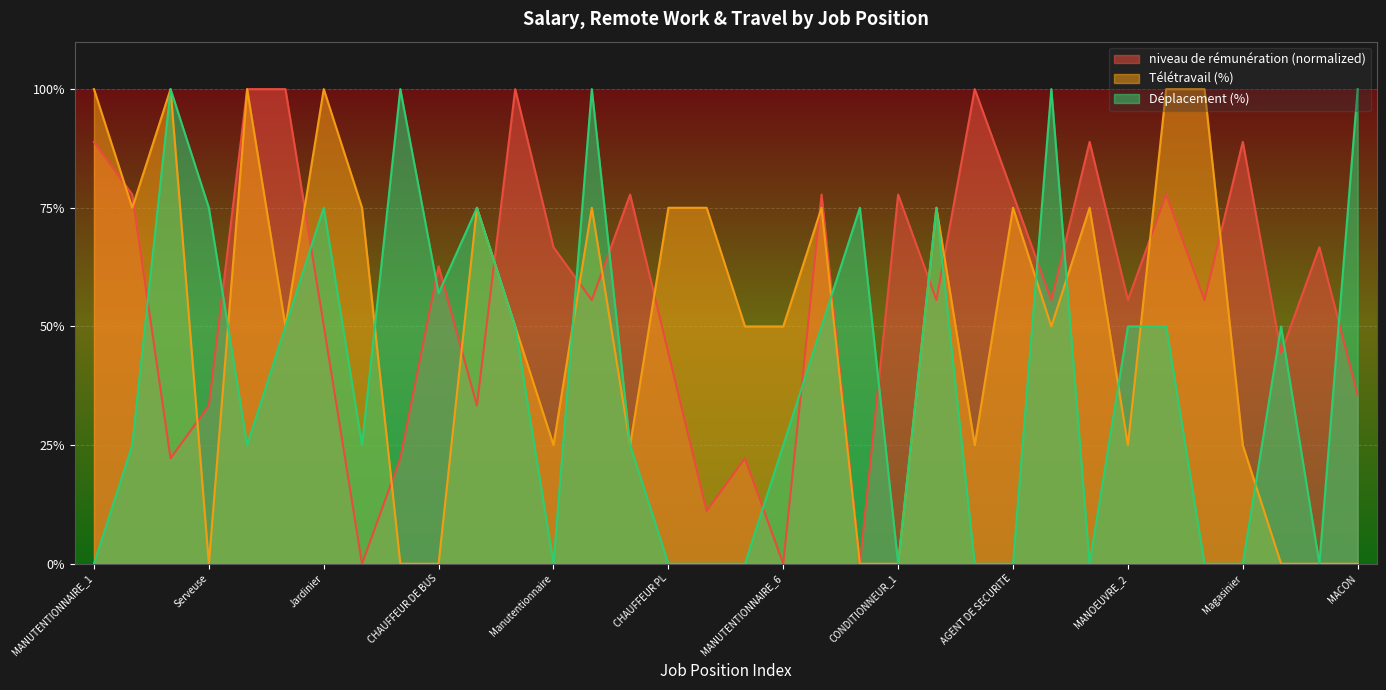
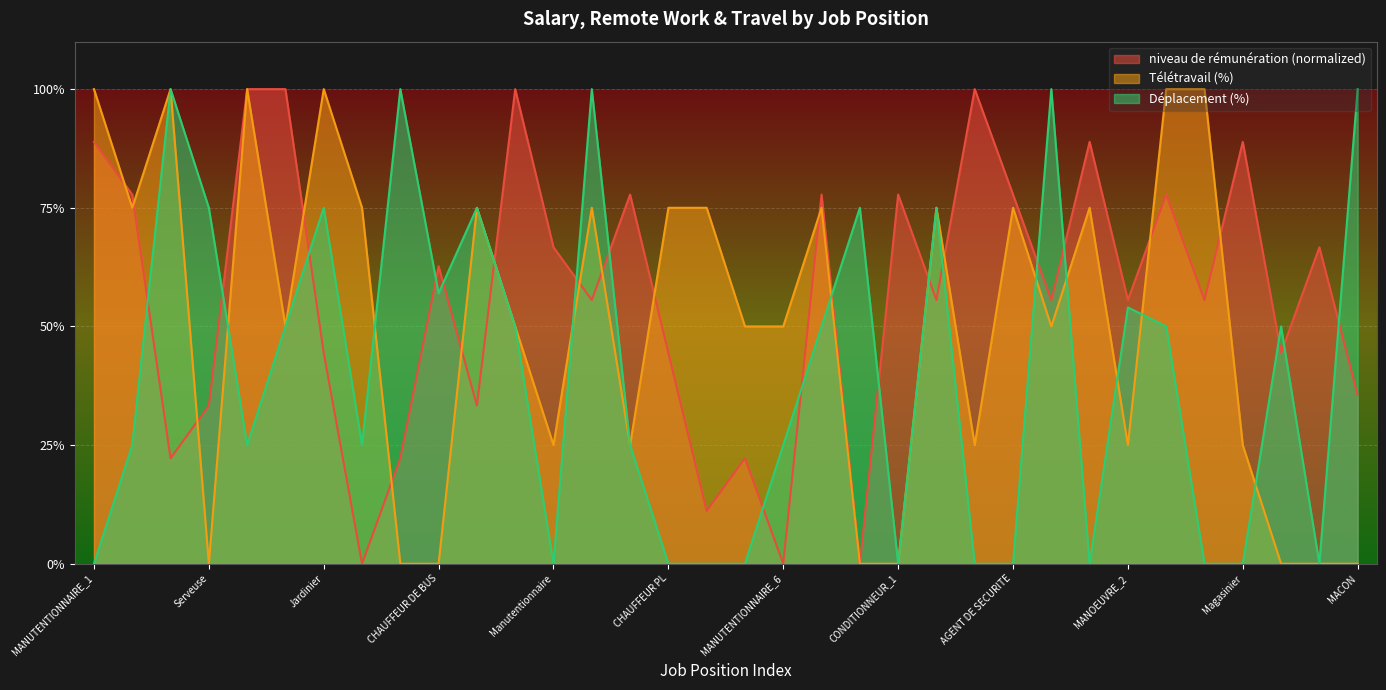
niveau de rémunération (normalized), Jardinier: 50% -> 44%
Déplacement (%), MANOEUVRE_2: 50% -> 54%
